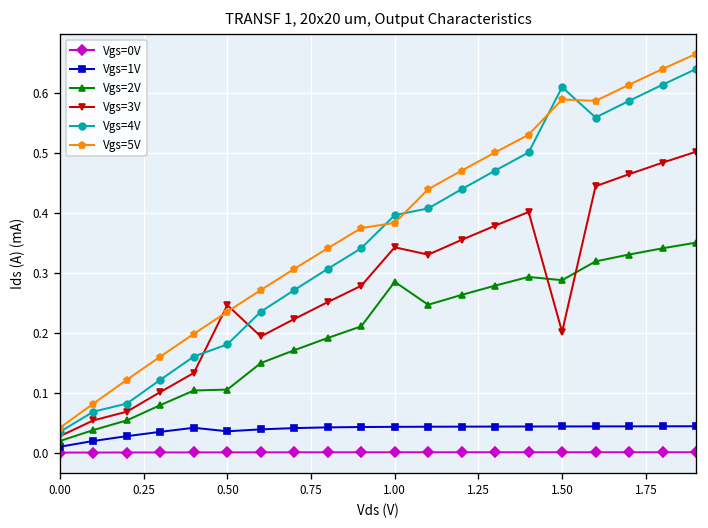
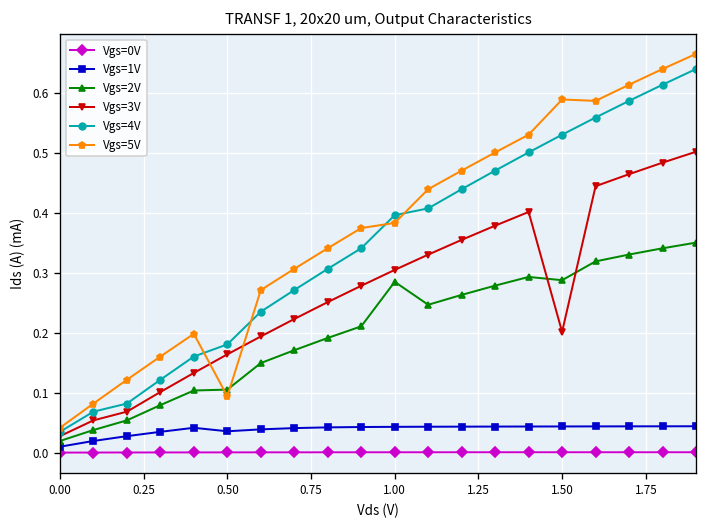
Vgs=3V, 0.50: 0.25 -> 0.16
Vgs=5V, 0.50: 0.24 -> 0.09
Vgs=3V, 1.00: 0.34 -> 0.30
Vgs=4V, 1.50: 0.61 -> 0.53
